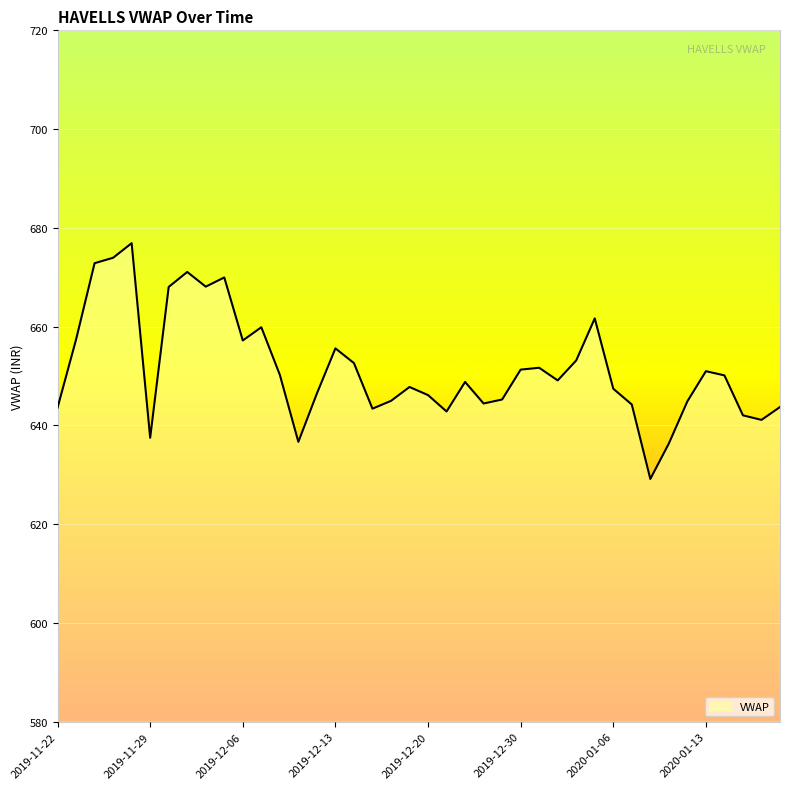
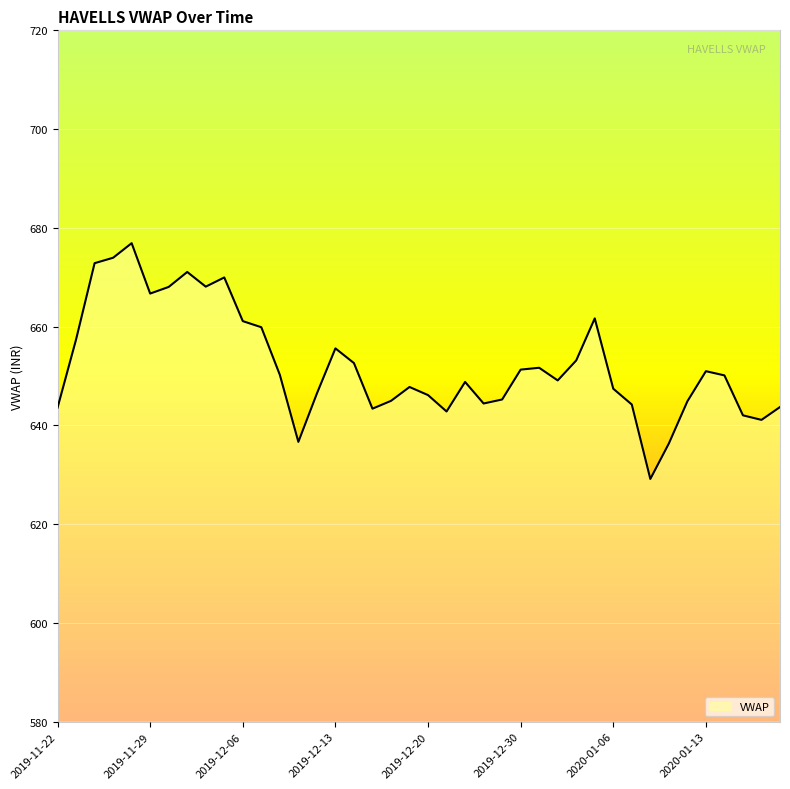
2019-11-29: 638 -> 667
2019-12-06: 657 -> 661
